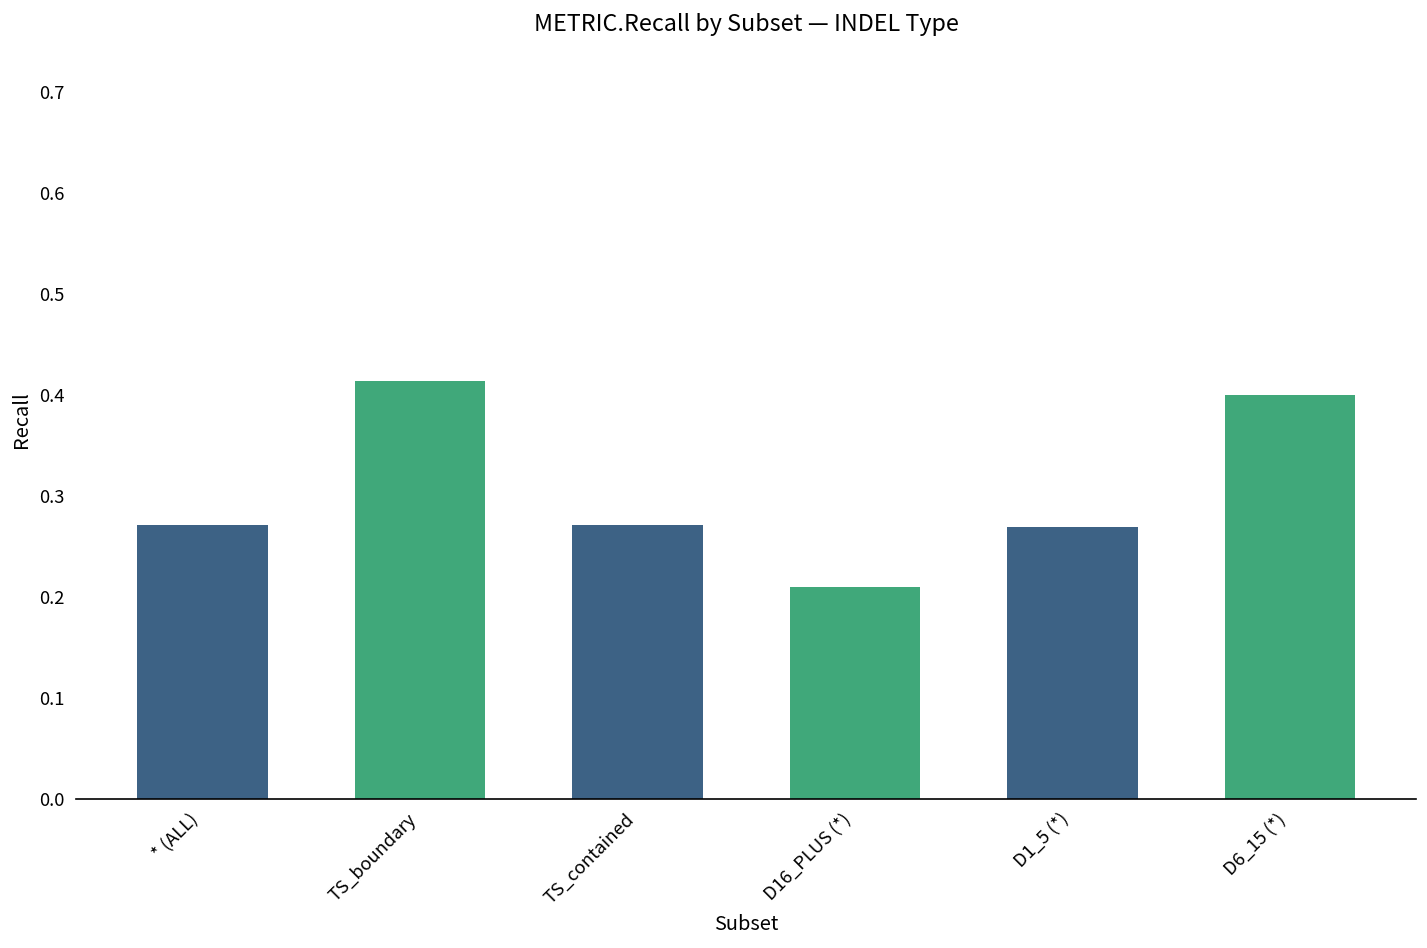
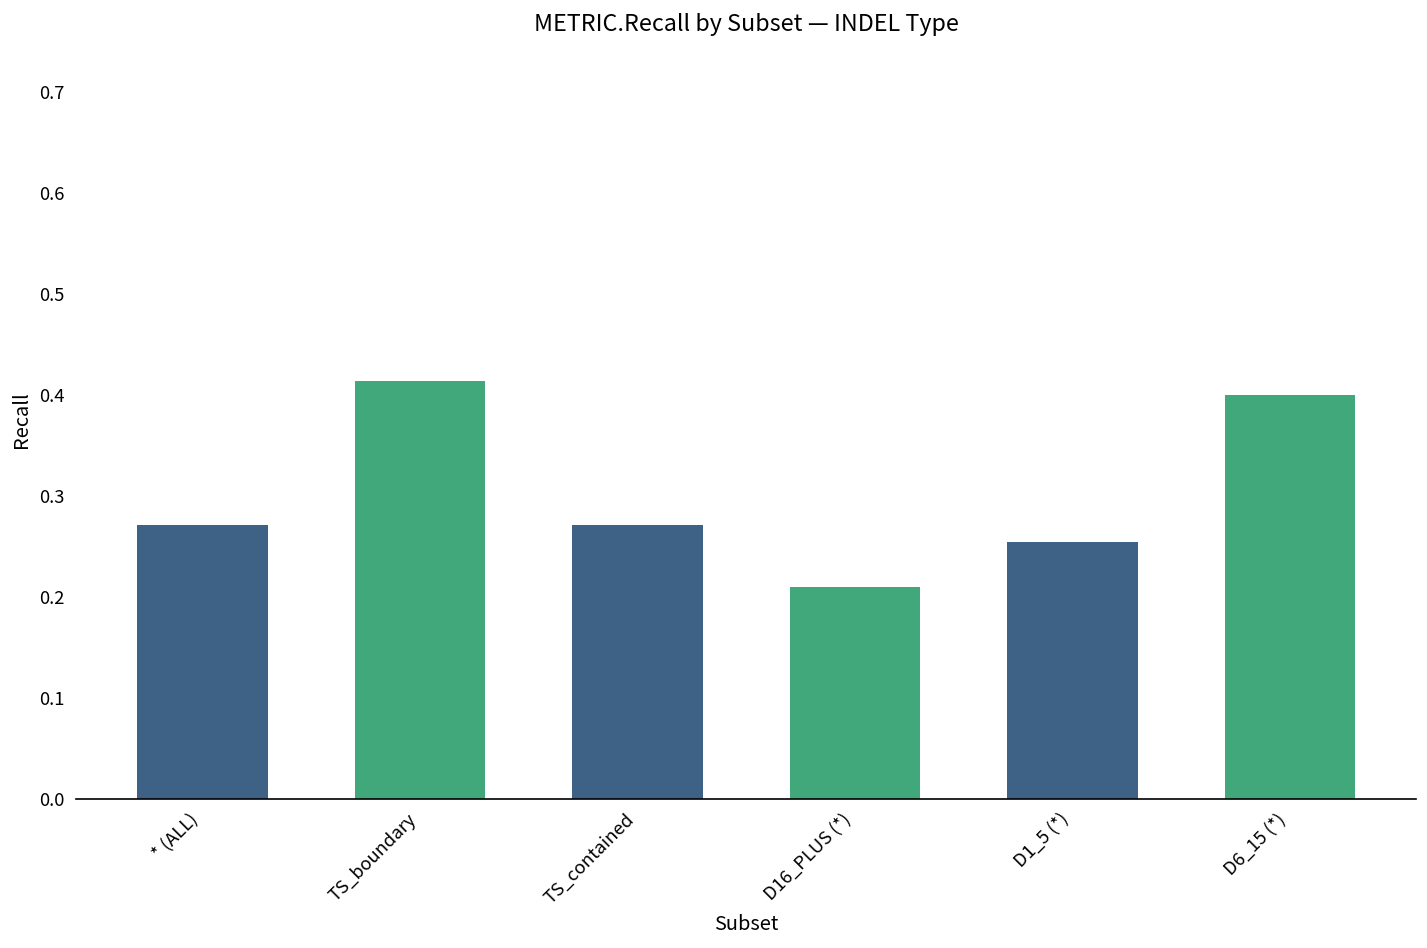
D1_5 (*): 0.27 -> 0.25
